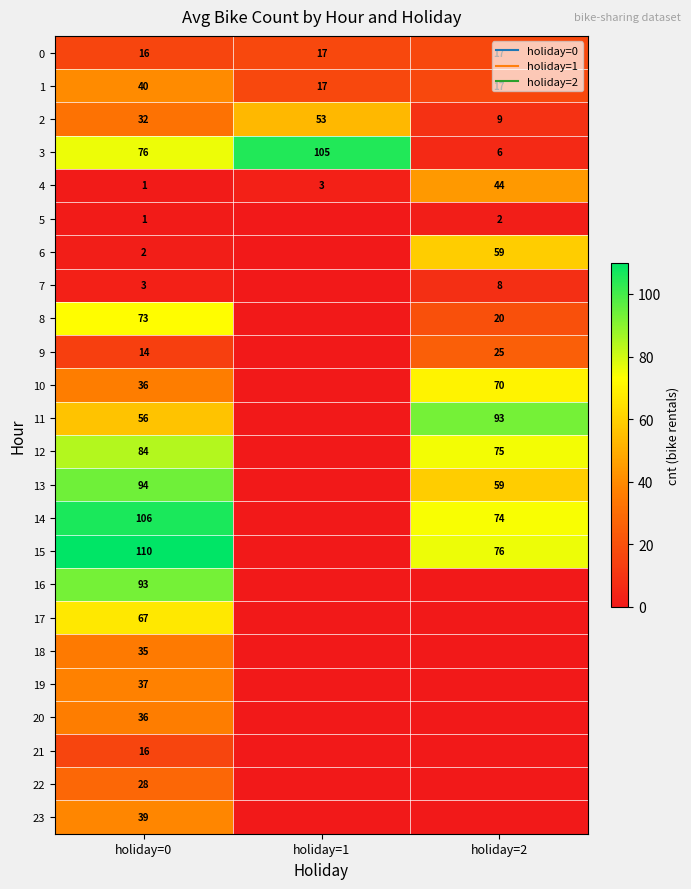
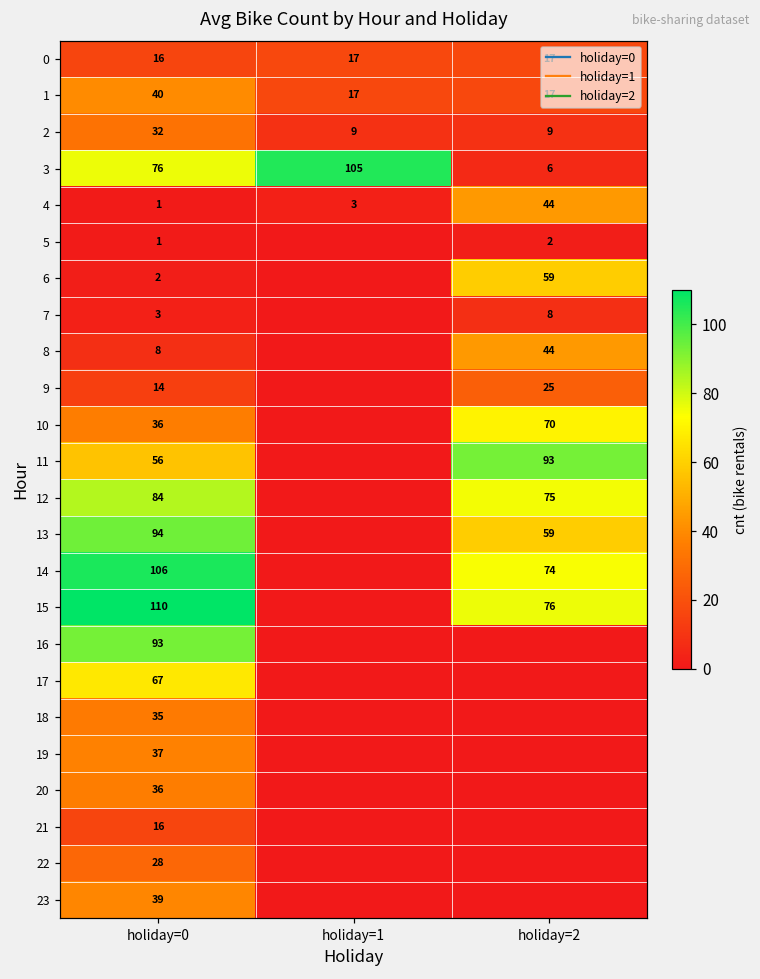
2, holiday=1: 53 -> 9
8, holiday=0: 73 -> 8
8, holiday=2: 20 -> 44
